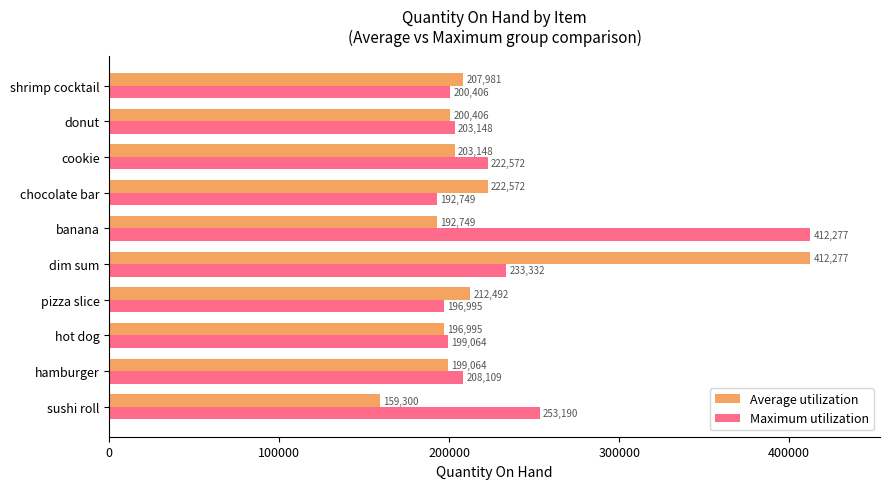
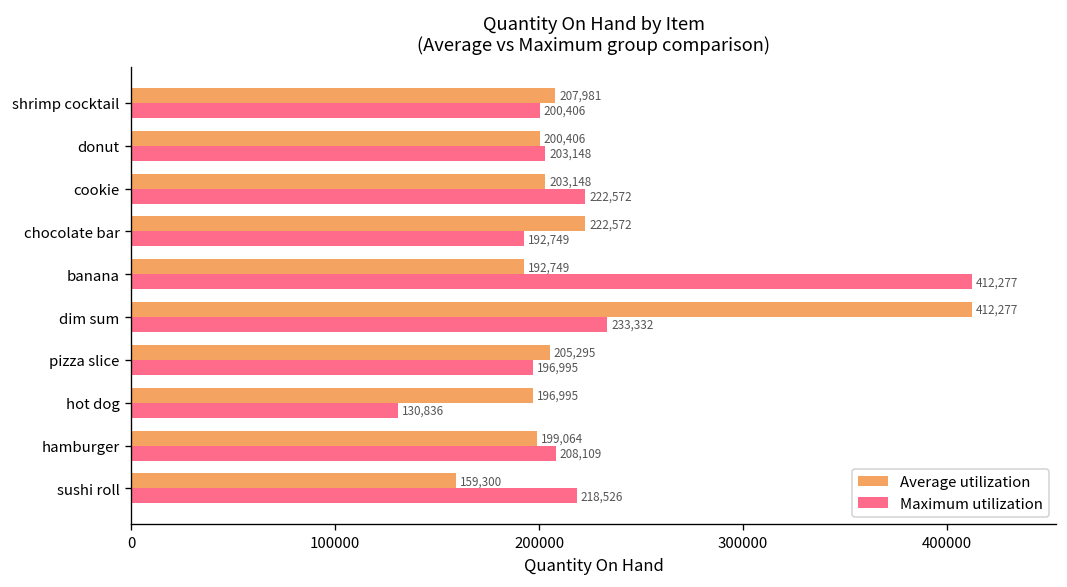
Average utilization, pizza slice: 212,492 -> 205,295
Maximum utilization, hot dog: 199,064 -> 130,836
Maximum utilization, sushi roll: 253,190 -> 218,526
